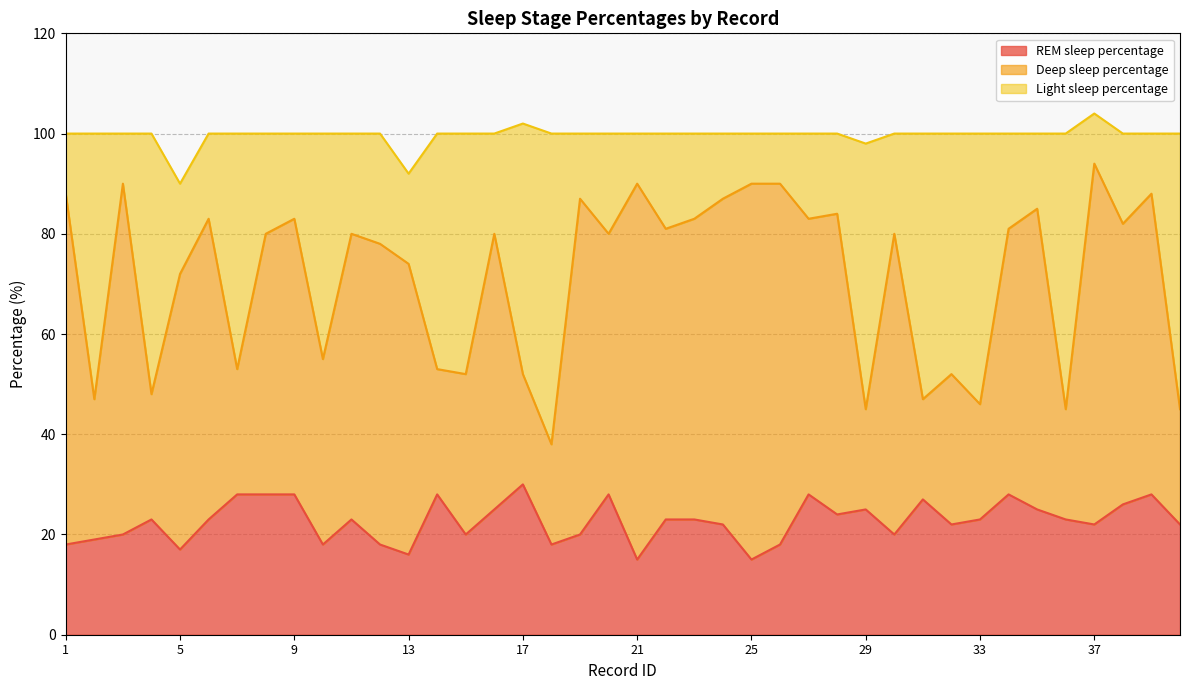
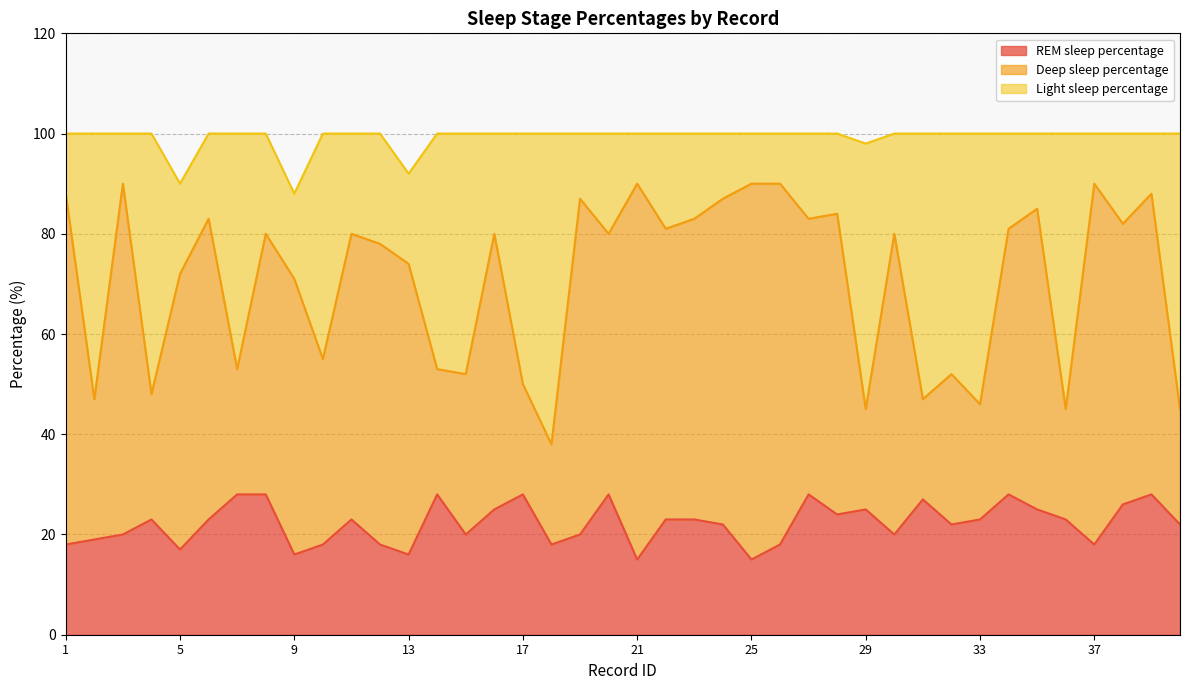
REM sleep percentage, 9: 28 -> 16
REM sleep percentage, 17: 30 -> 28
REM sleep percentage, 37: 22 -> 18
